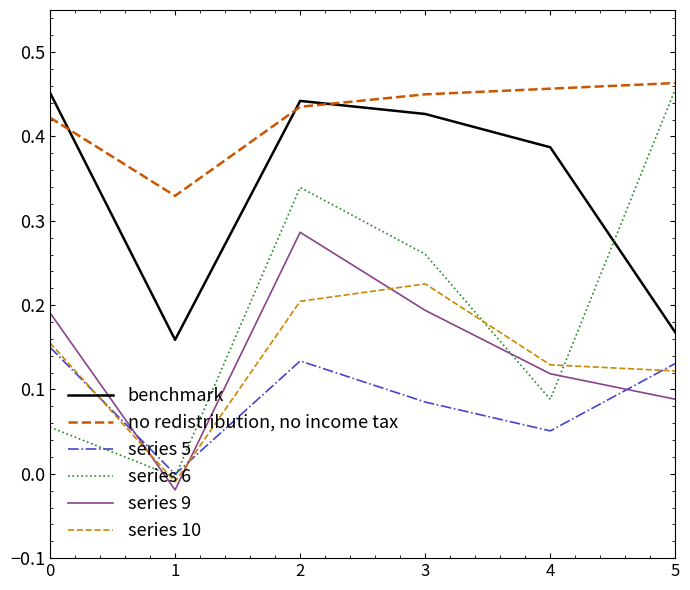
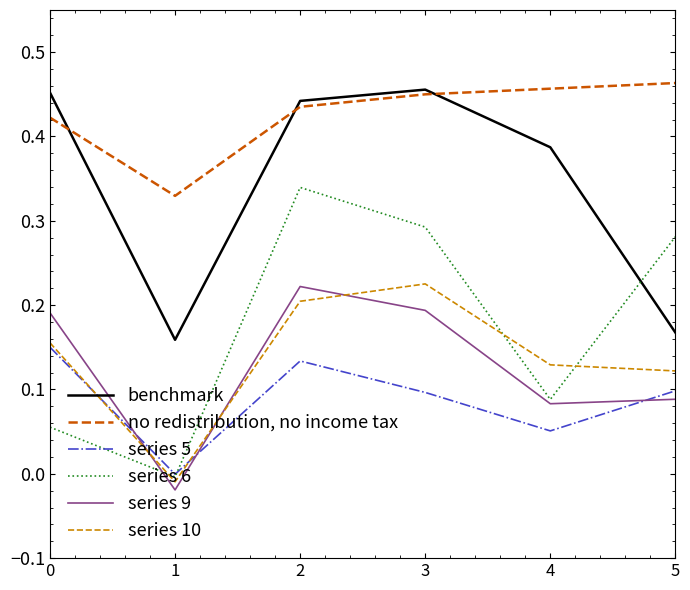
series 9, 2: 0.29 -> 0.22
benchmark, 3: 0.43 -> 0.46
series 5, 3: 0.09 -> 0.10
series 6, 3: 0.26 -> 0.29
series 9, 4: 0.12 -> 0.08
series 5, 5: 0.13 -> 0.10
series 6, 5: 0.46 -> 0.28
